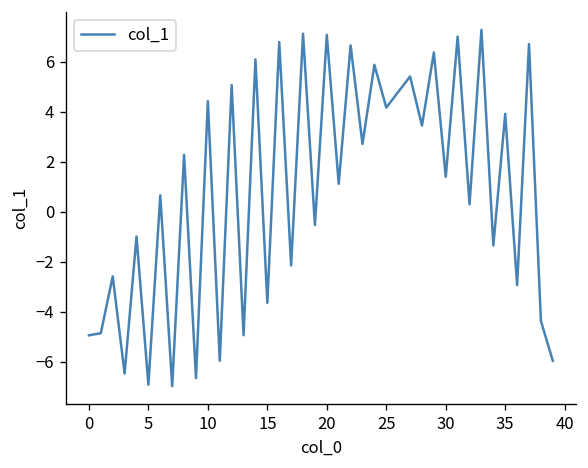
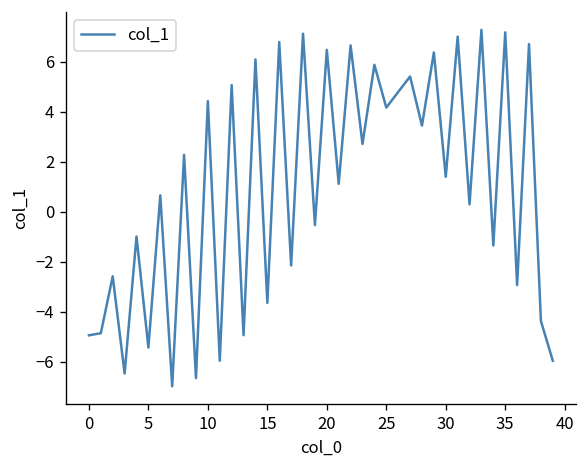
5: -6.9 -> -5.4
20: 7.1 -> 6.5
35: 3.9 -> 7.2
